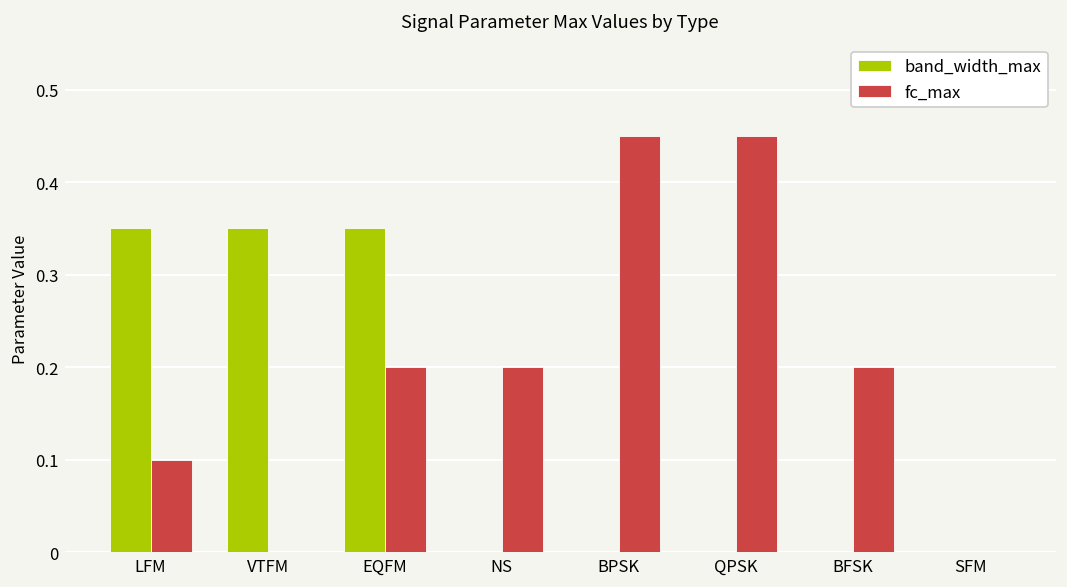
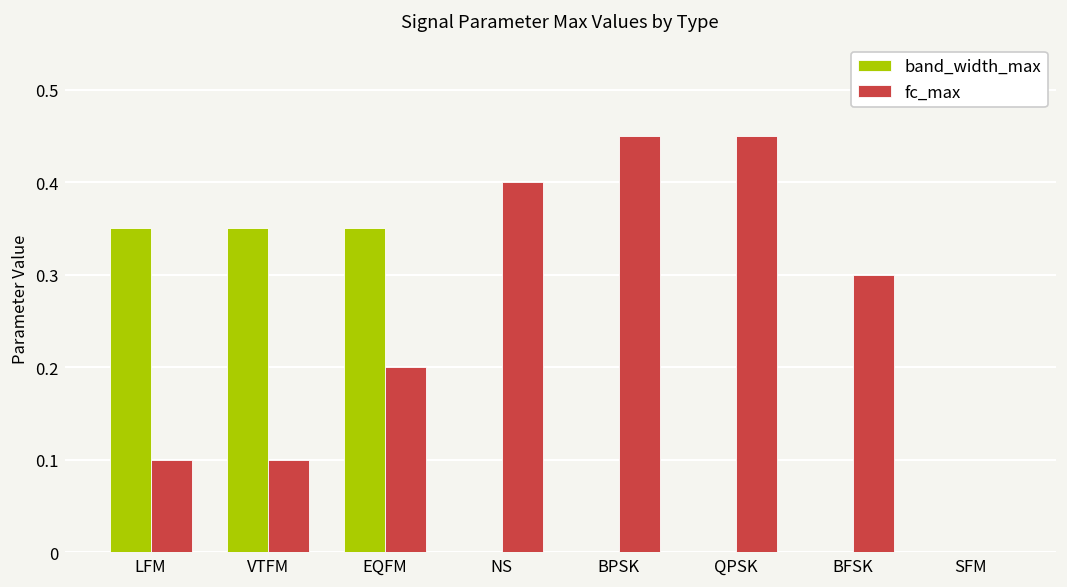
fc_max, VTFM: 0.0 -> 0.1
fc_max, NS: 0.2 -> 0.4
fc_max, BFSK: 0.2 -> 0.3
